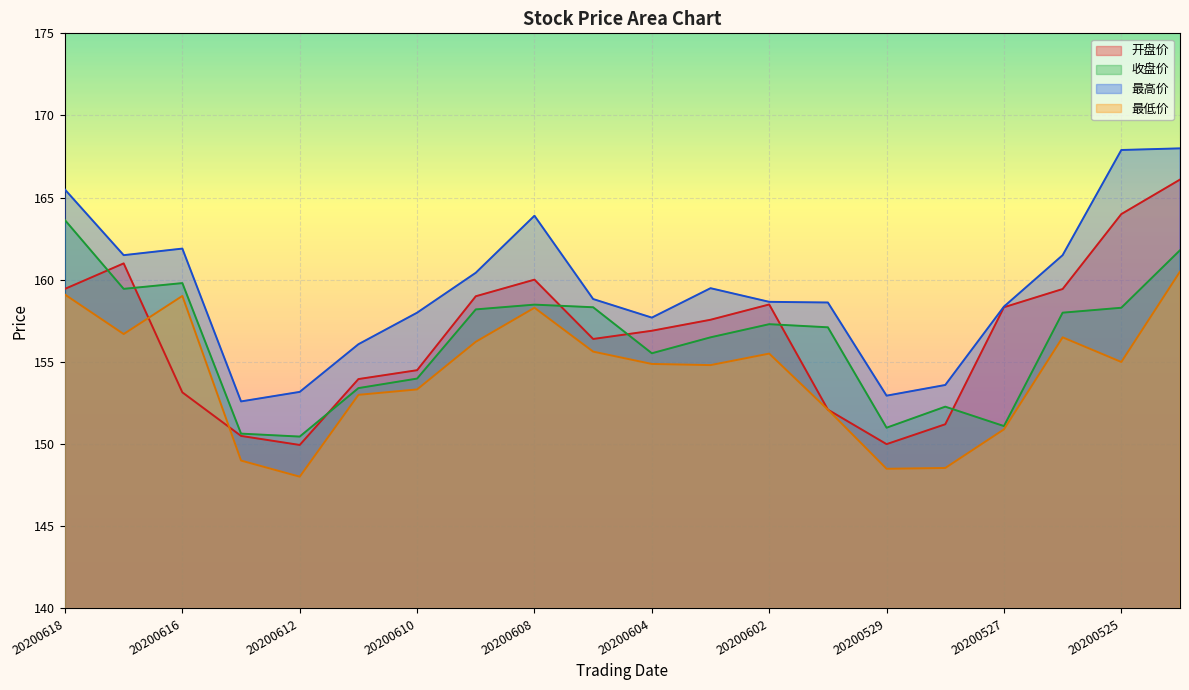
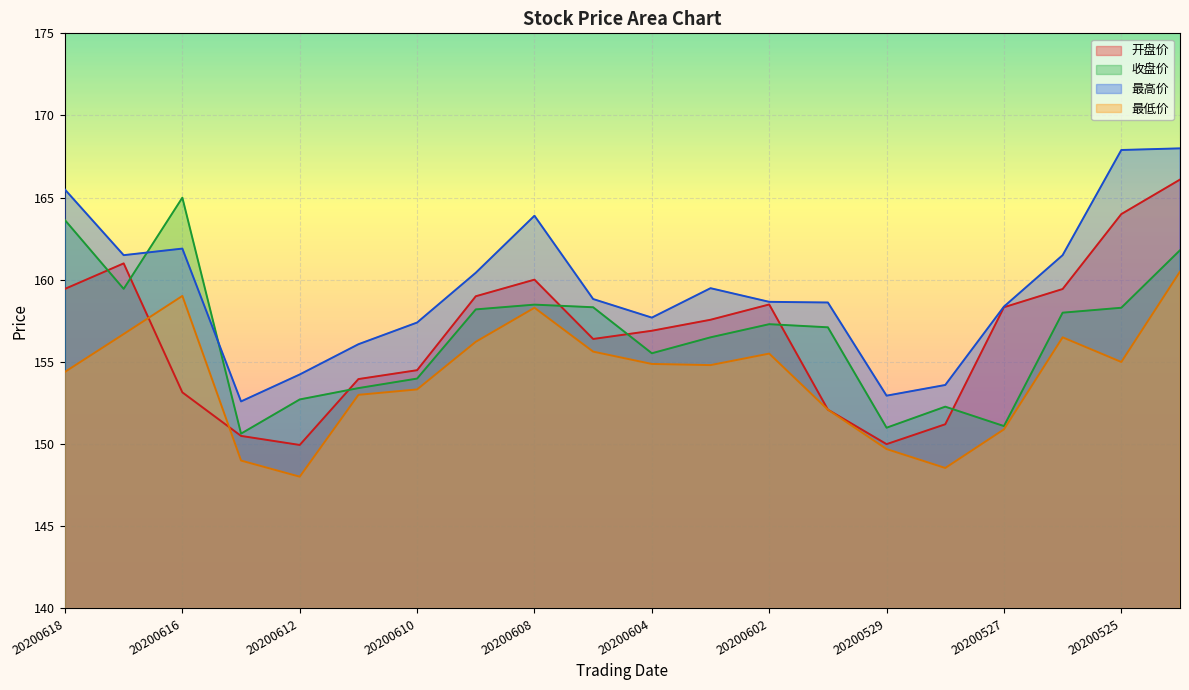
最低价, 20200618: 159.1 -> 154.4
收盘价, 20200616: 159.8 -> 165.0
收盘价, 20200612: 150.5 -> 152.7
最高价, 20200612: 153.2 -> 154.2
最高价, 20200610: 158.0 -> 157.4
最低价, 20200529: 148.5 -> 149.7
